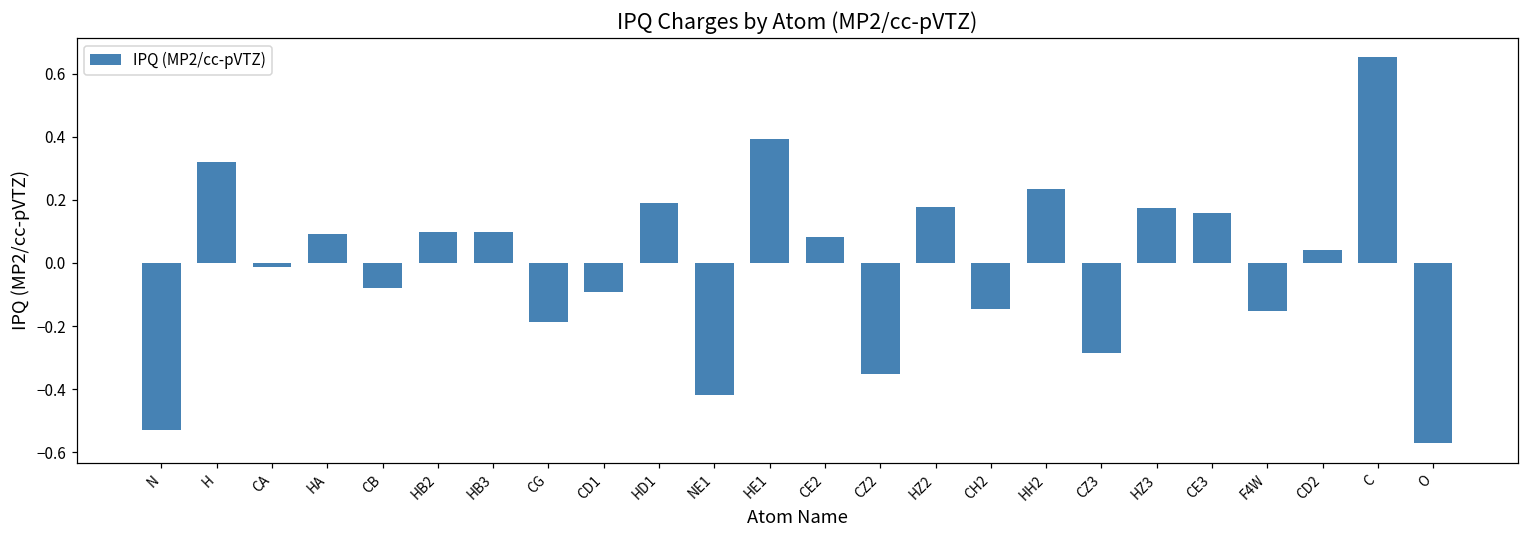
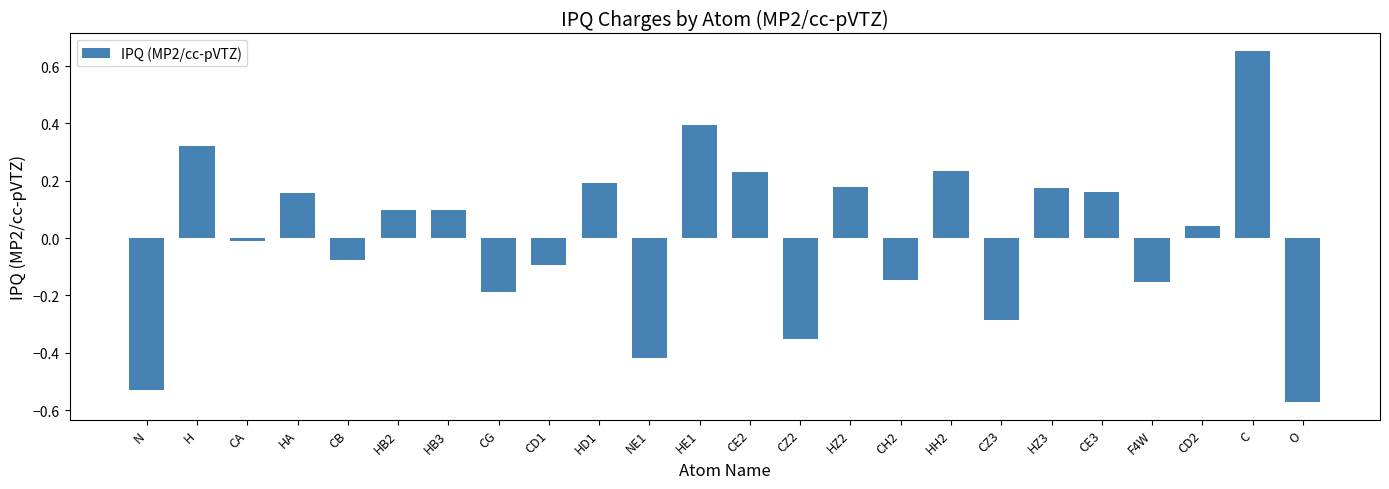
HA: 0.09 -> 0.16
CE2: 0.08 -> 0.23
